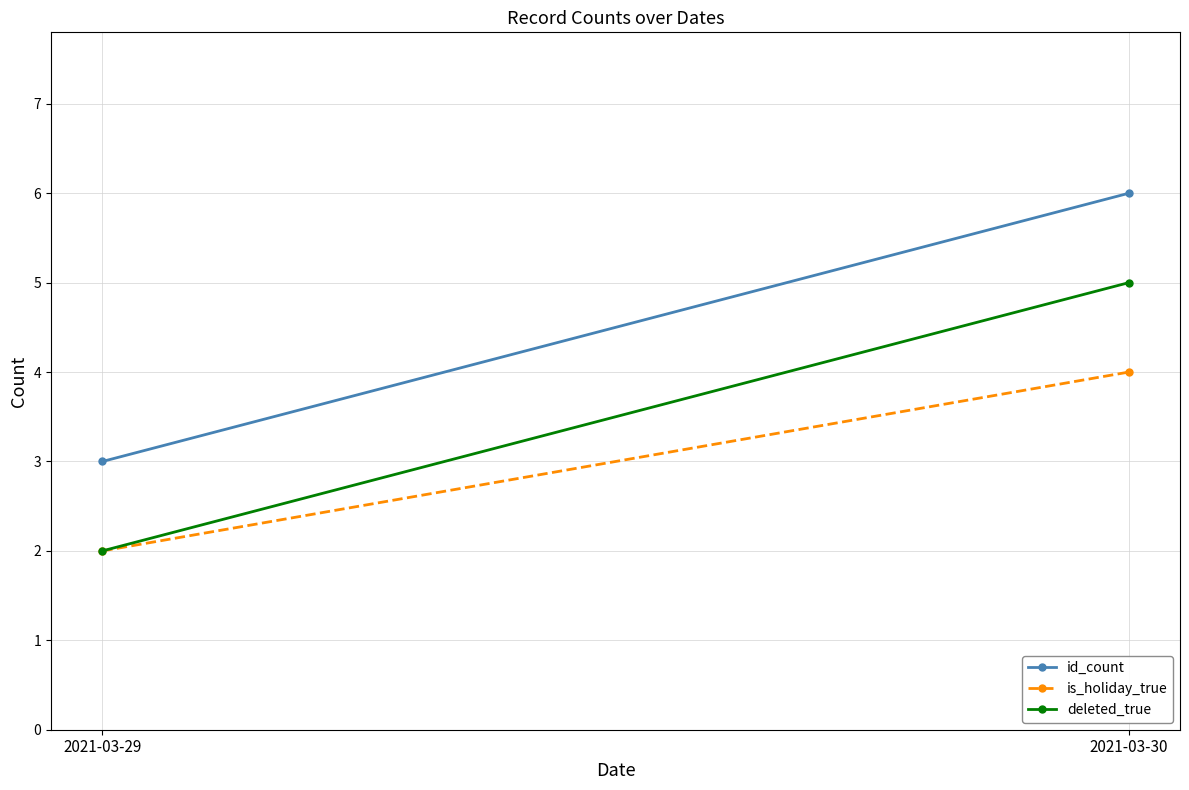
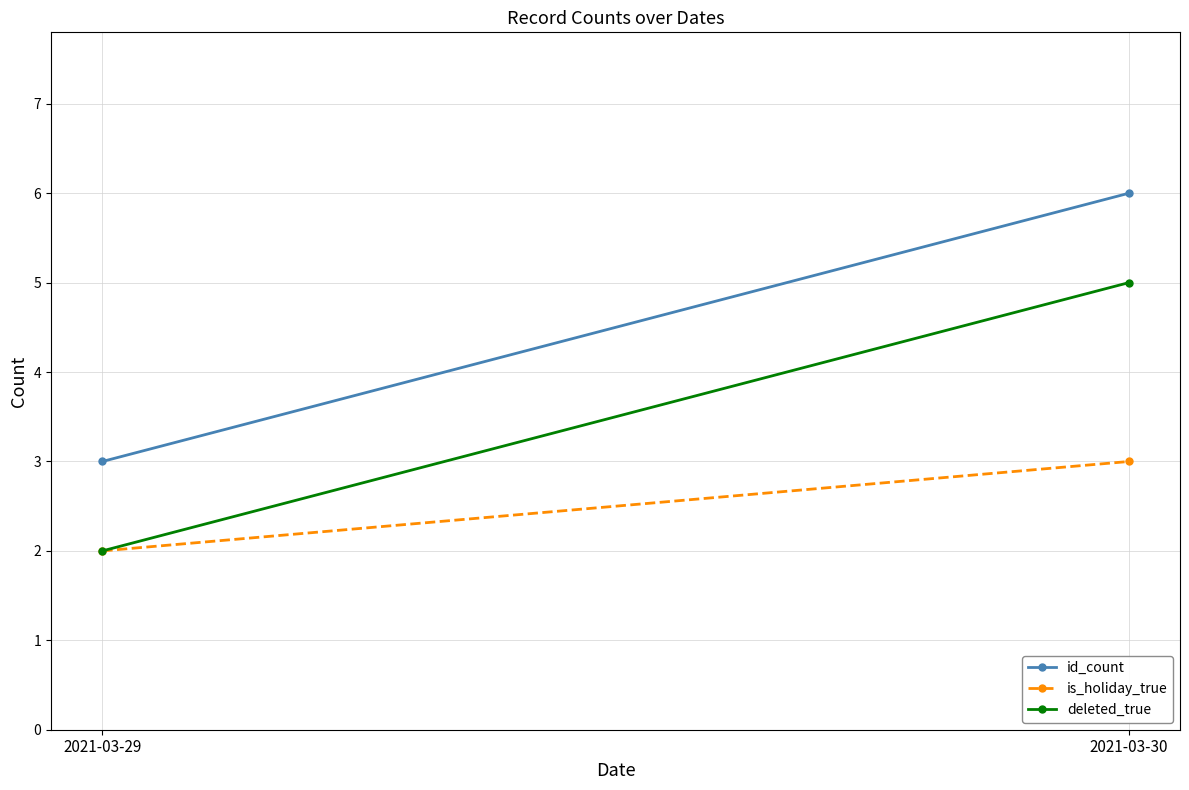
is_holiday_true, 2021-03-30: 4 -> 3
